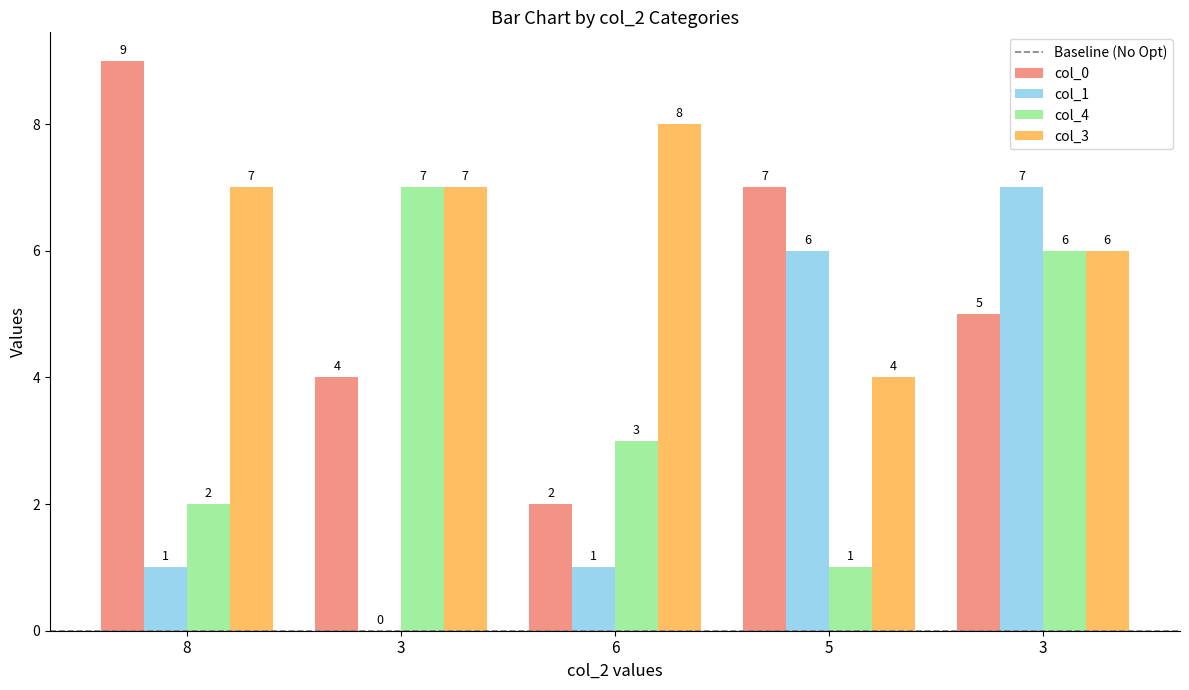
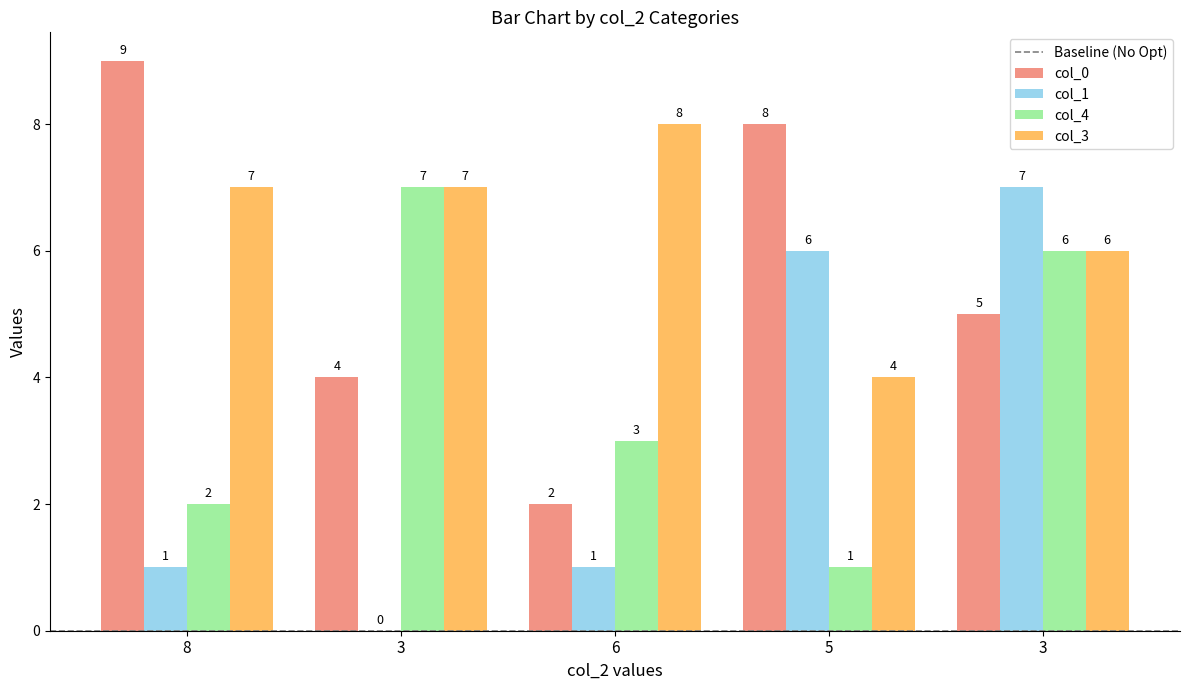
col_0, 5: 7 -> 8
